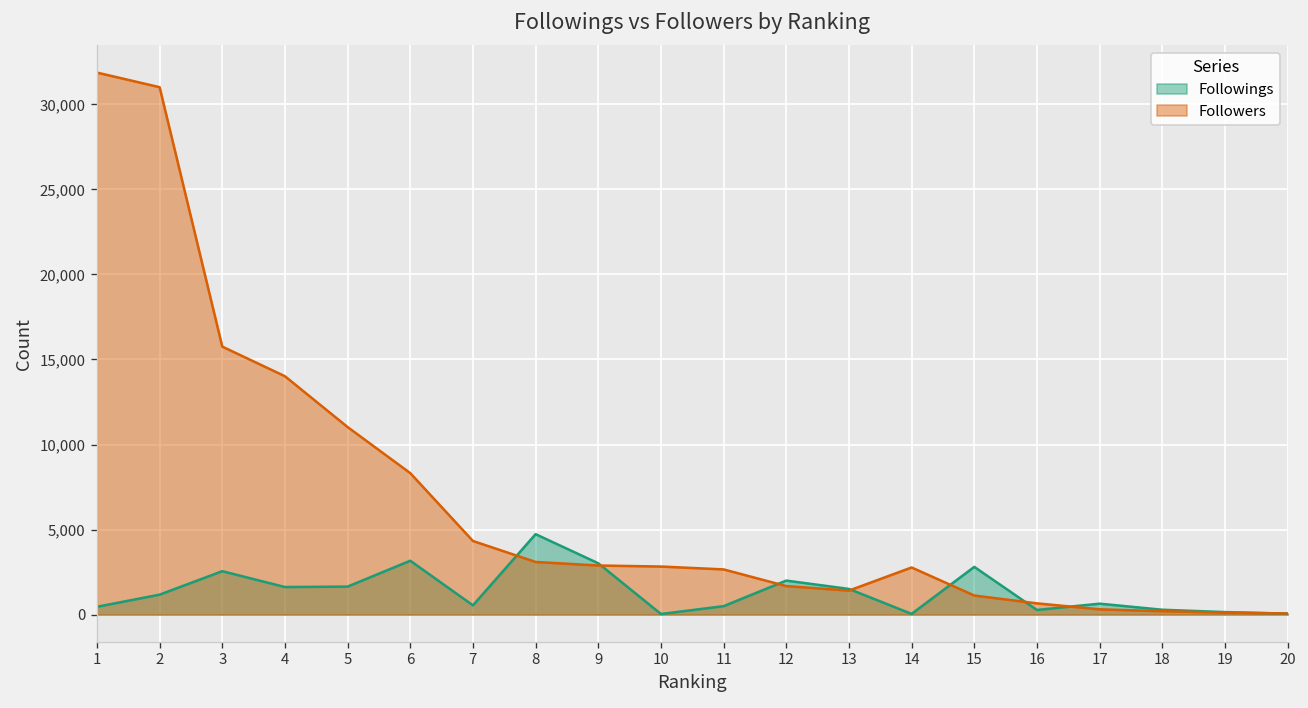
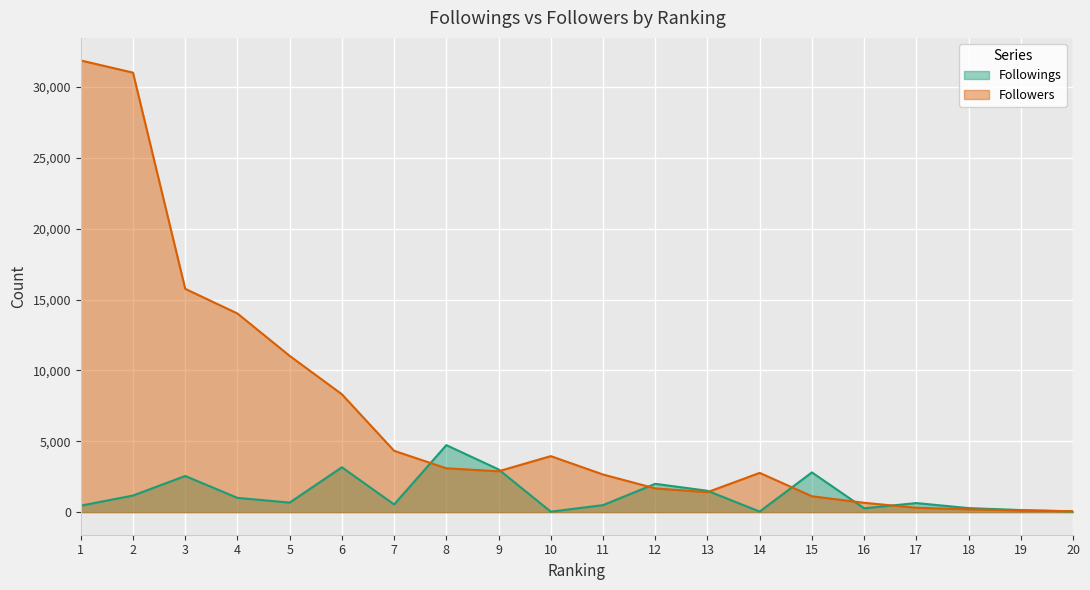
Followings, 4: 1,600 -> 1,000
Followings, 5: 1,600 -> 700
Followers, 10: 2,800 -> 4,000
